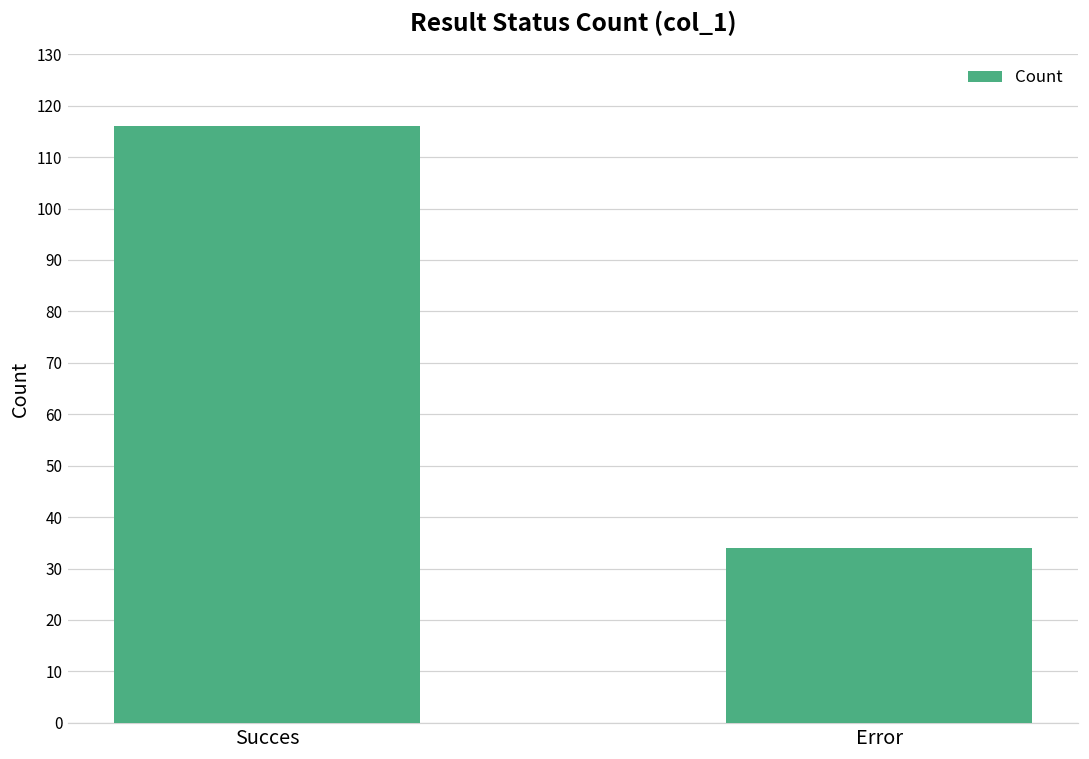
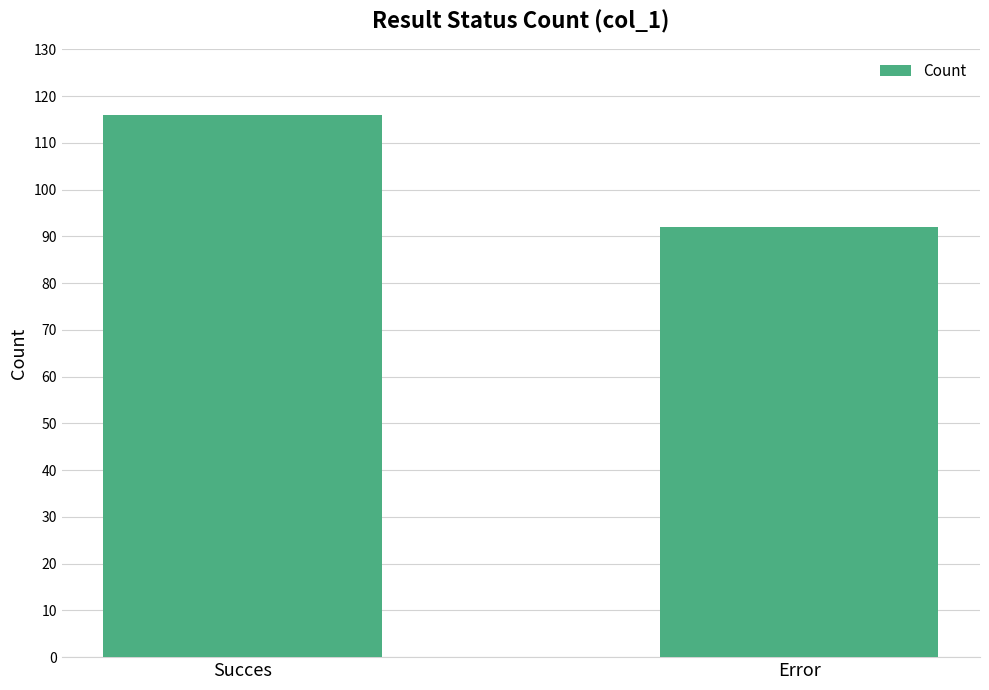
Error: 34 -> 92
